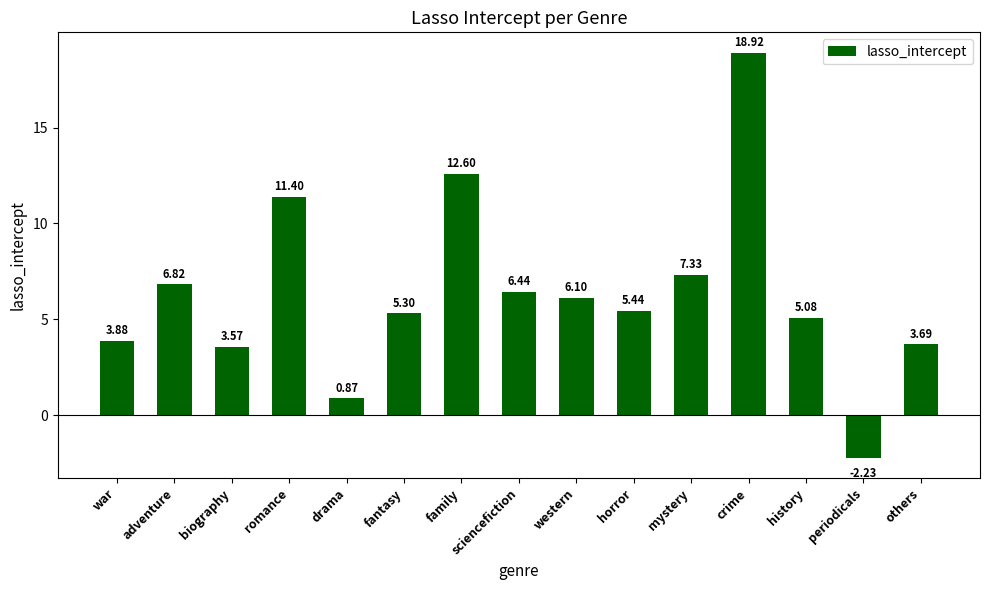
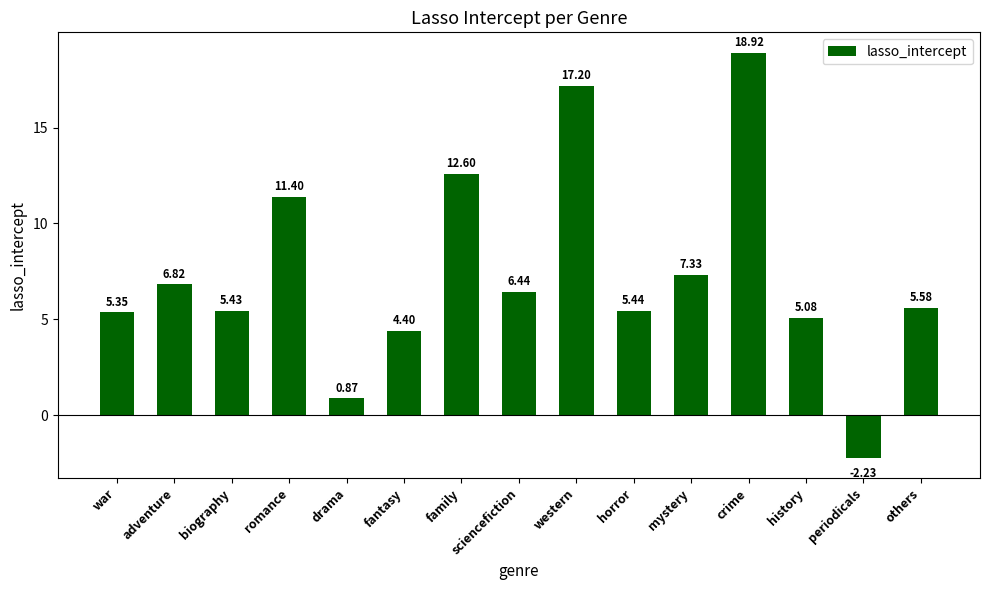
war: 3.88 -> 5.35
biography: 3.57 -> 5.43
fantasy: 5.30 -> 4.40
western: 6.10 -> 17.20
others: 3.69 -> 5.58
